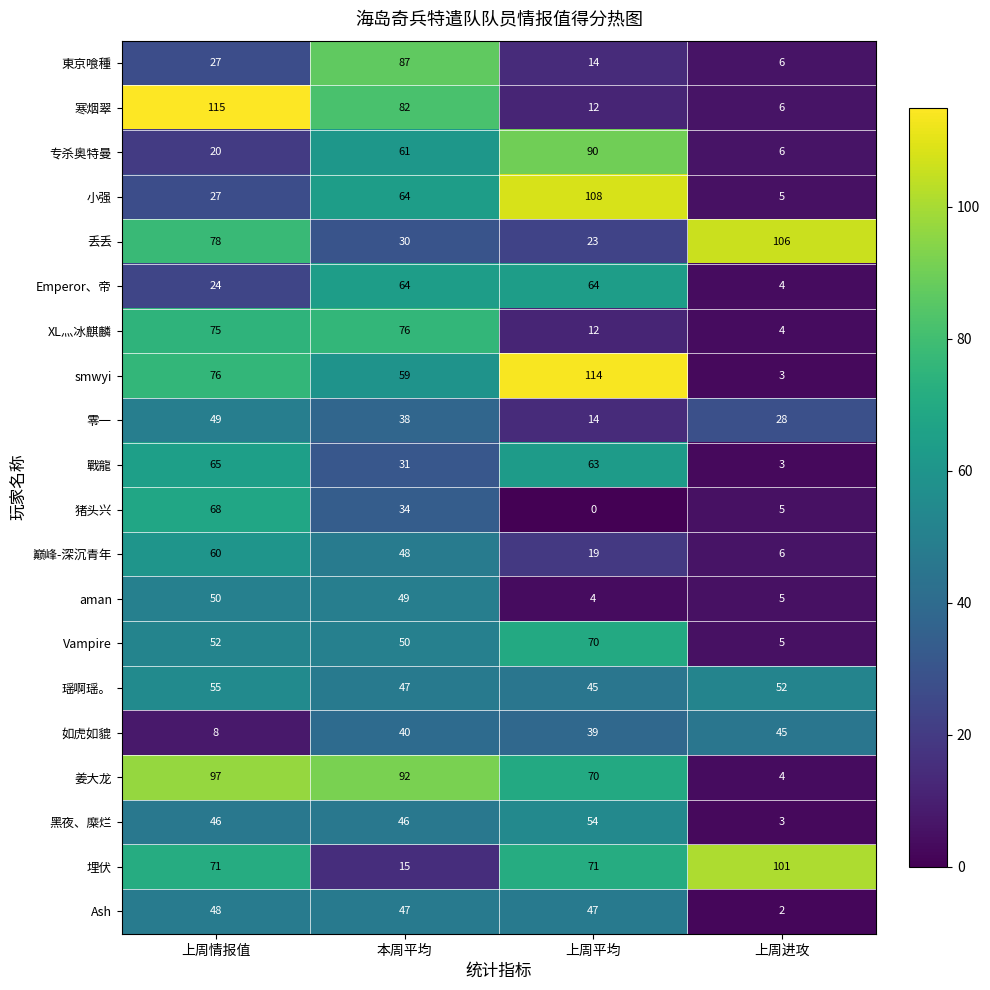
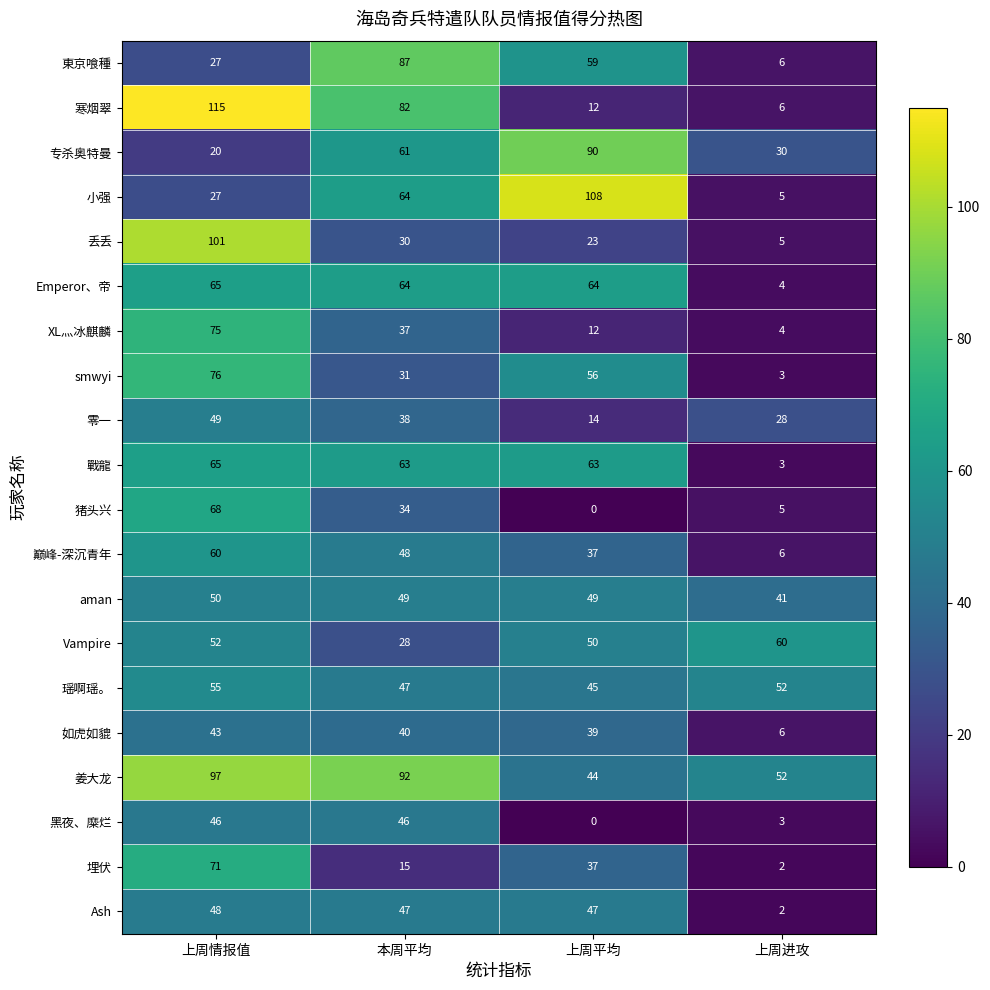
東京喰種, 上周平均: 14 -> 59
专杀奥特曼, 上周进攻: 6 -> 30
丢丢, 上周情报值: 78 -> 101
丢丢, 上周进攻: 106 -> 5
Emperor、帝, 上周情报值: 24 -> 65
XL灬冰麒麟, 本周平均: 76 -> 37
smwyi, 本周平均: 59 -> 31
smwyi, 上周平均: 114 -> 56
戰龍, 本周平均: 31 -> 63
巅峰-深沉青年, 上周平均: 19 -> 37
aman, 上周平均: 4 -> 49
aman, 上周进攻: 5 -> 41
Vampire, 本周平均: 50 -> 28
Vampire, 上周平均: 70 -> 50
Vampire, 上周进攻: 5 -> 60
如虎如貔, 上周情报值: 8 -> 43
如虎如貔, 上周进攻: 45 -> 6
姜大龙, 上周平均: 70 -> 44
姜大龙, 上周进攻: 4 -> 52
黑夜、糜烂, 上周平均: 54 -> 0
埋伏, 上周平均: 71 -> 37
埋伏, 上周进攻: 101 -> 2
